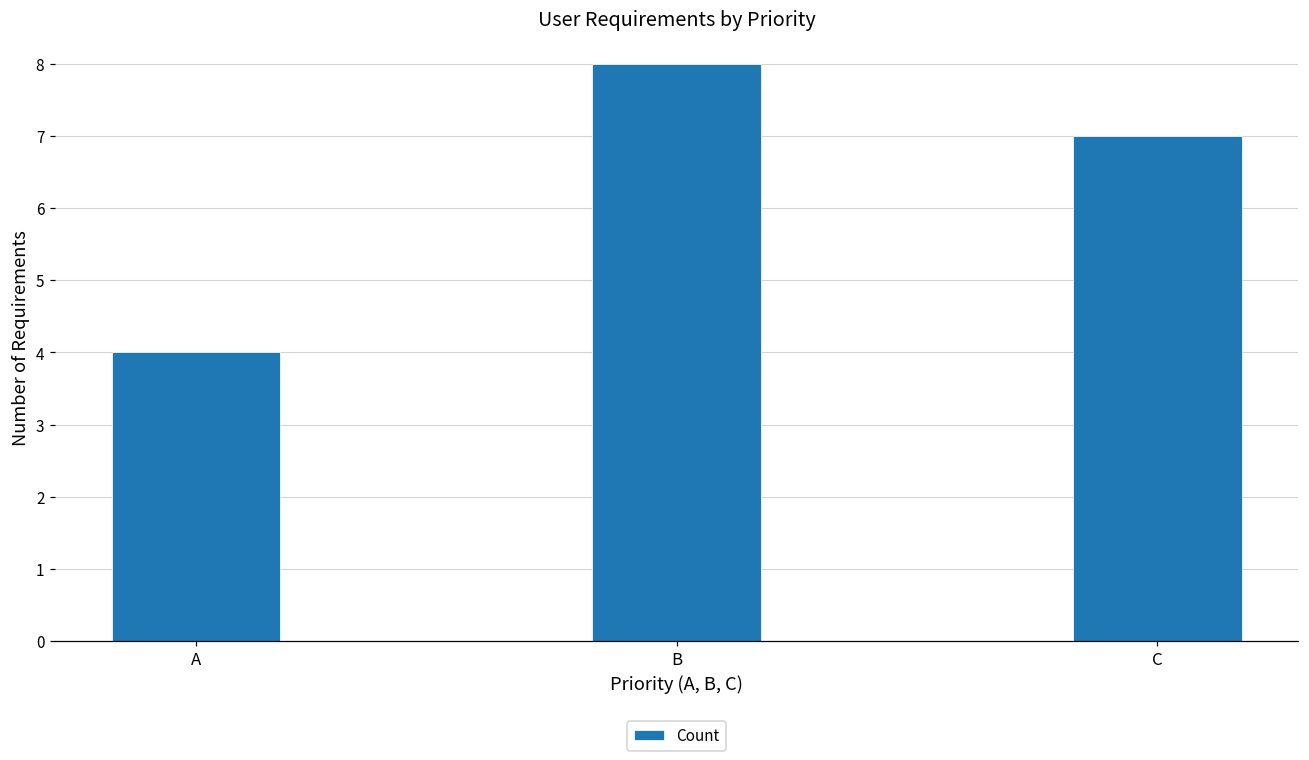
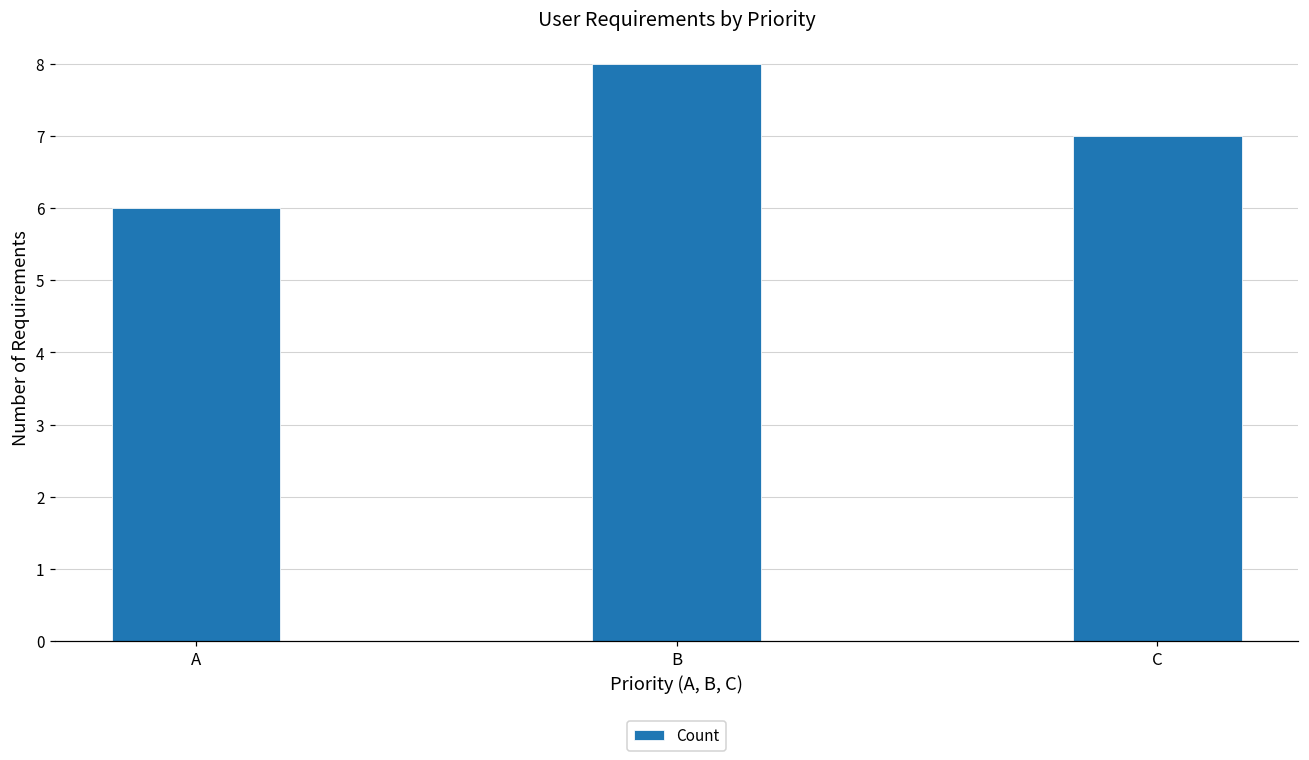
A: 4 -> 6
